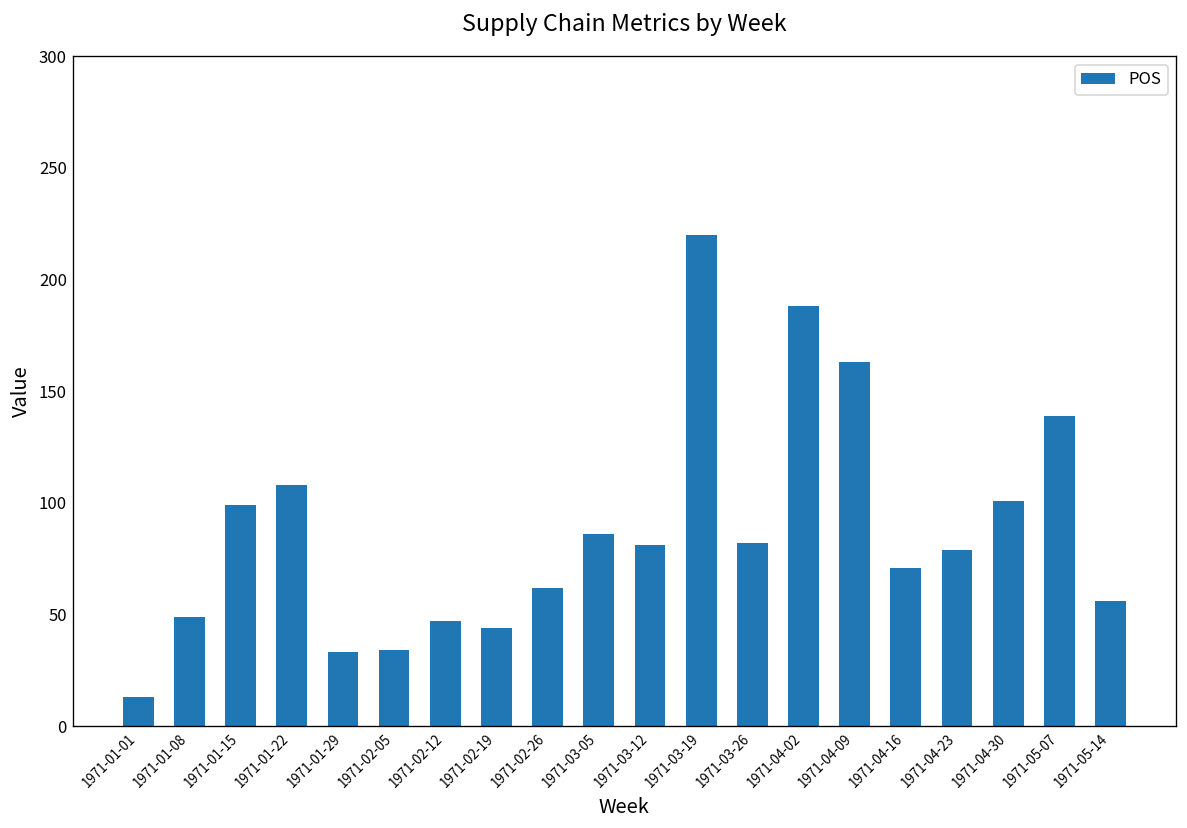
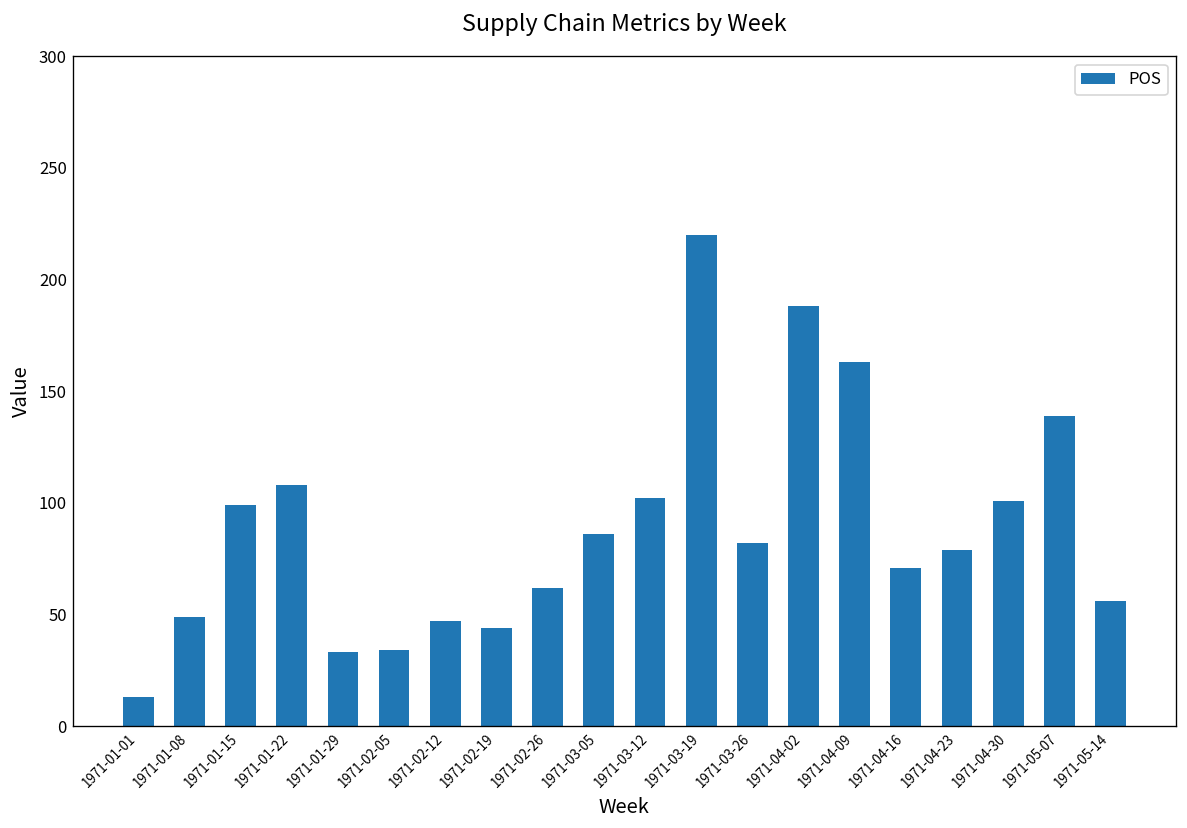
1971-03-12: 81 -> 102
